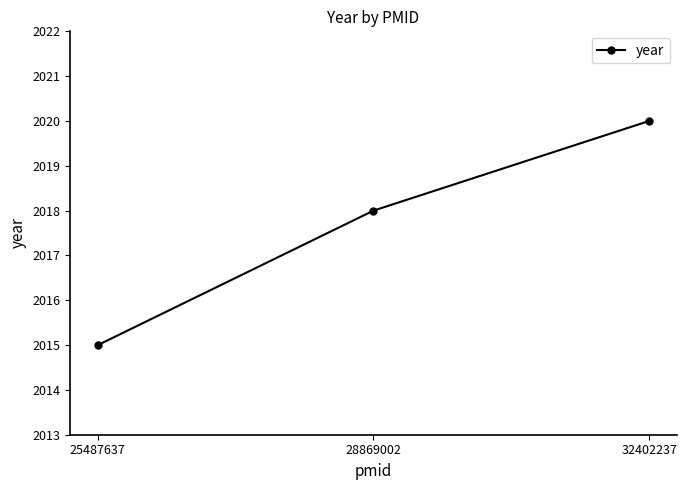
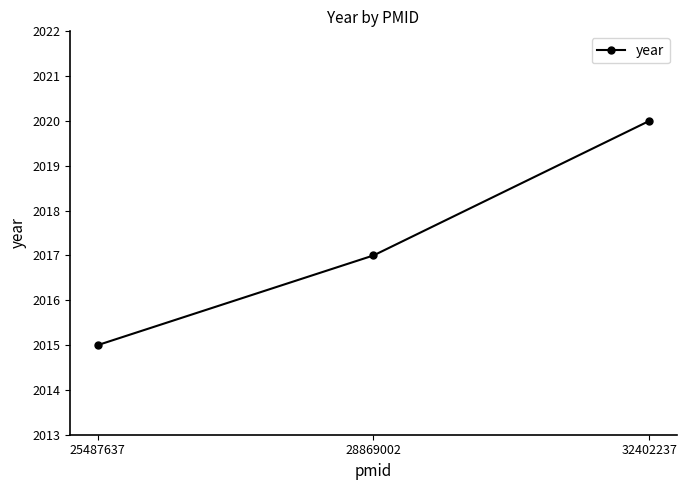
28869002: 2018 -> 2017
